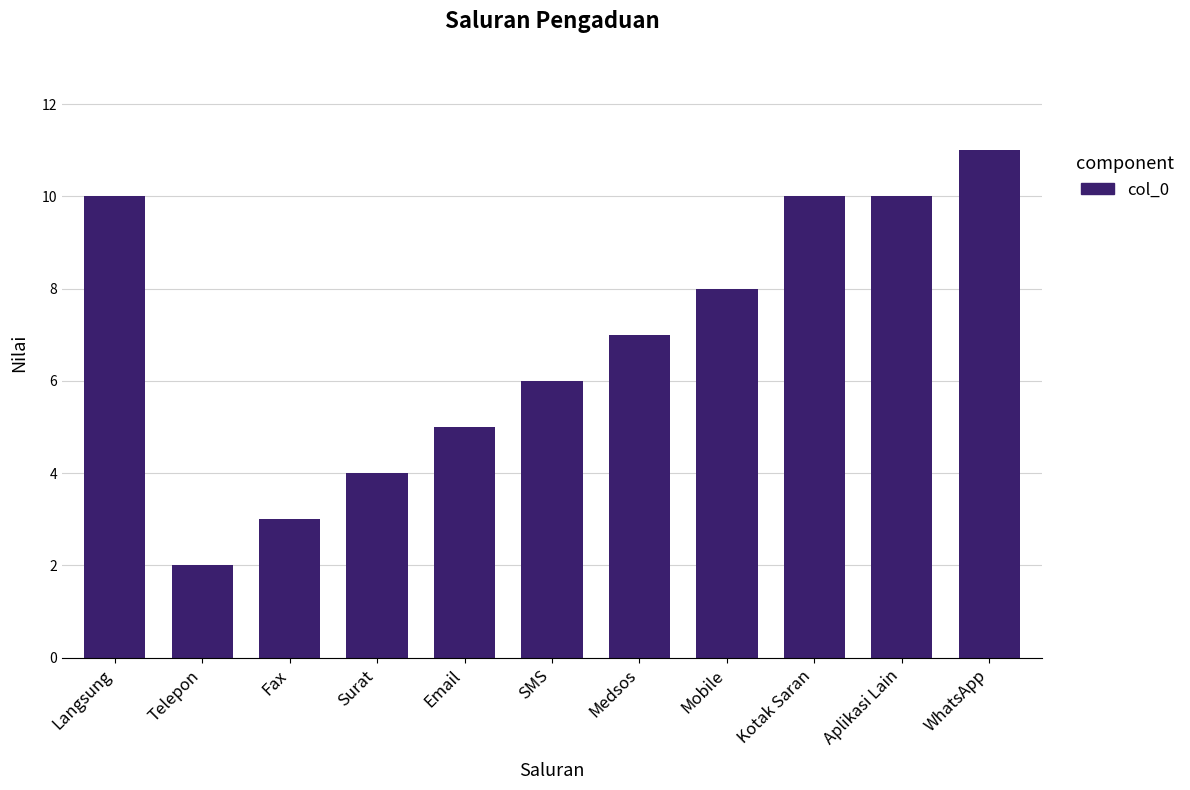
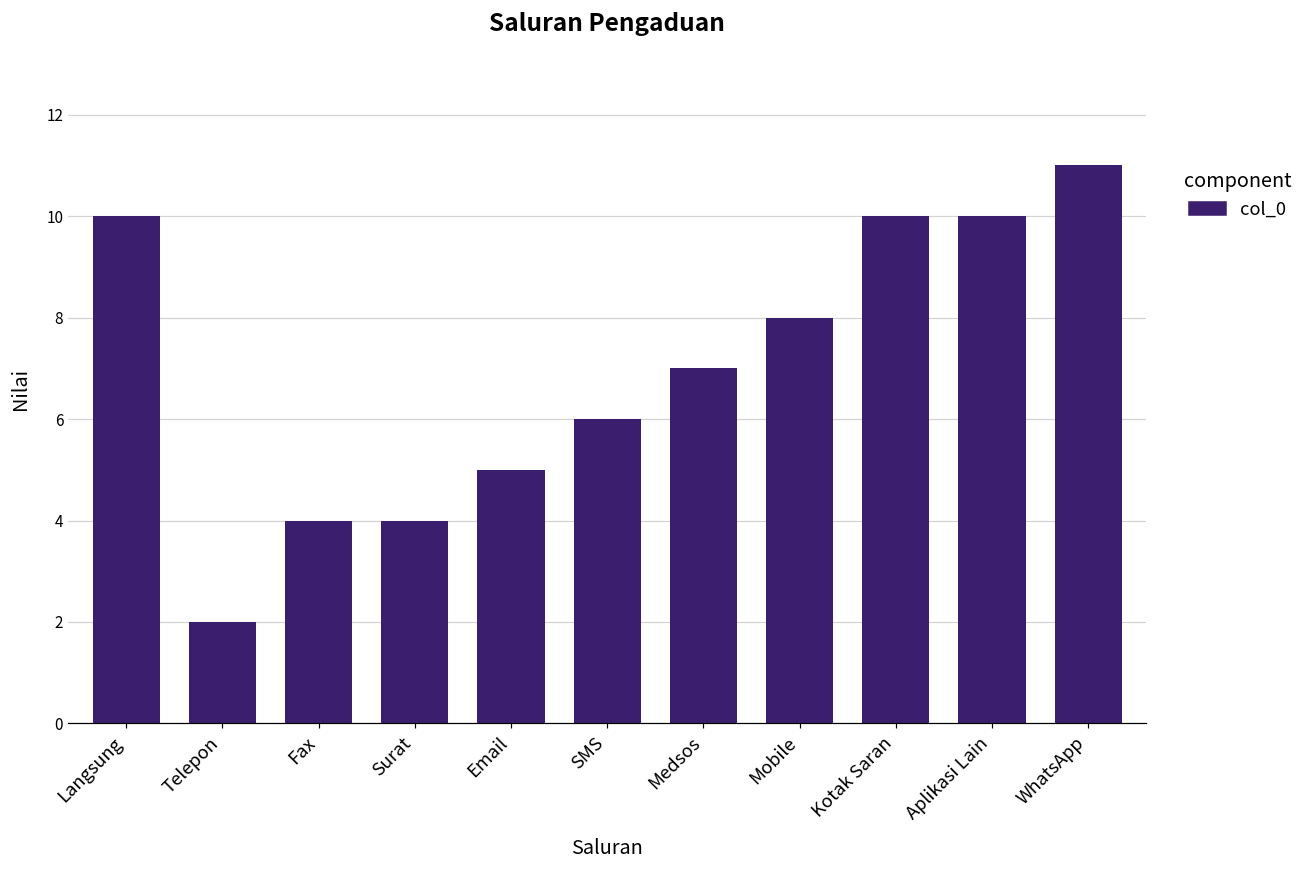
Fax: 3 -> 4
